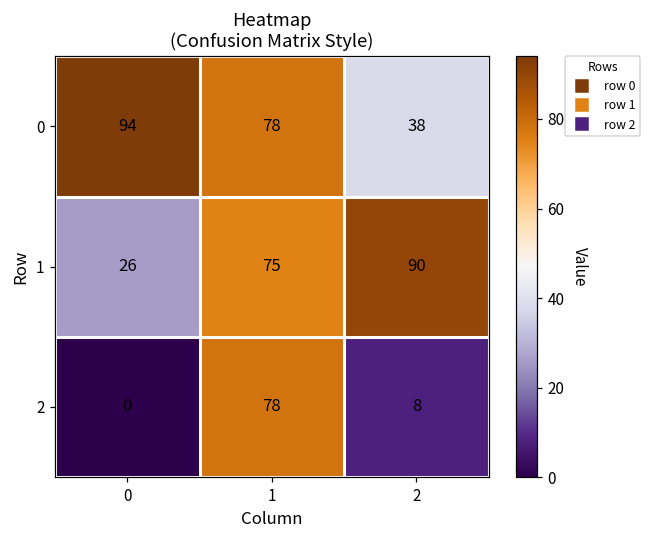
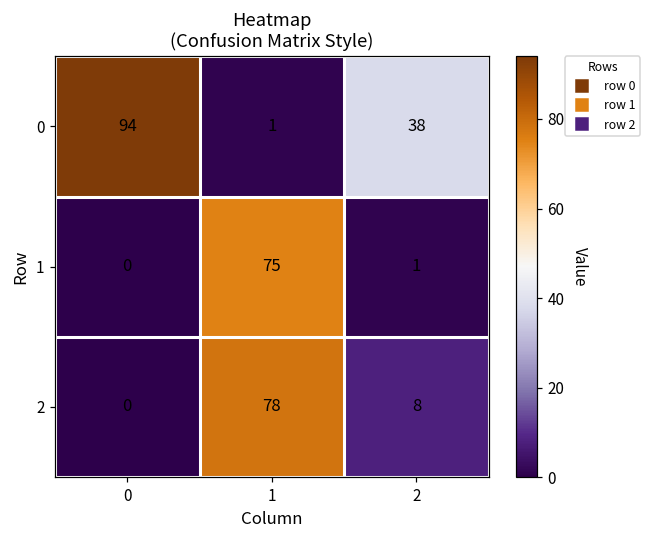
0, 1: 78 -> 1
1, 0: 26 -> 0
1, 2: 90 -> 1
